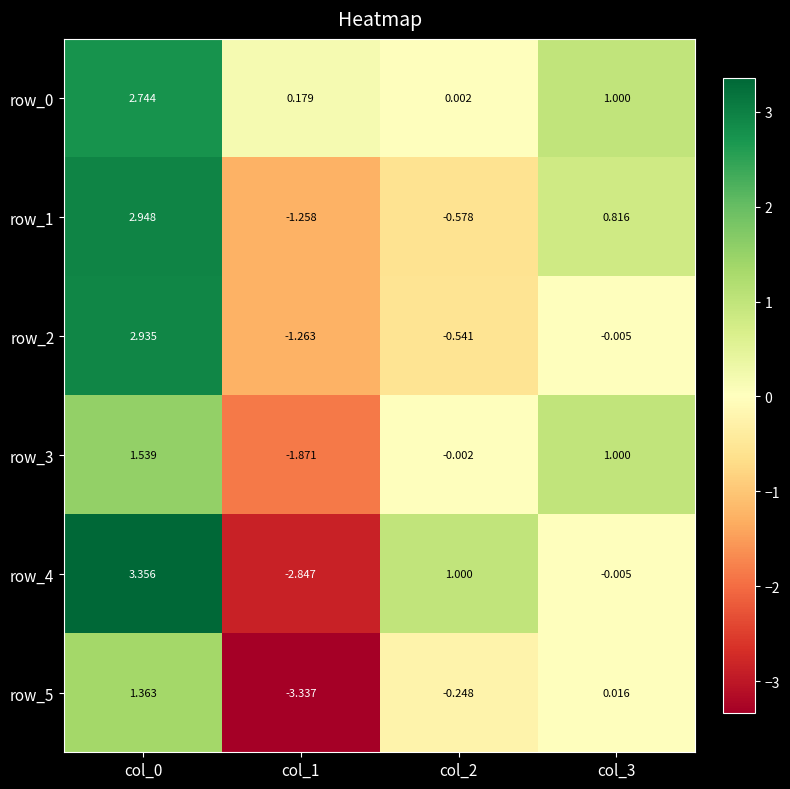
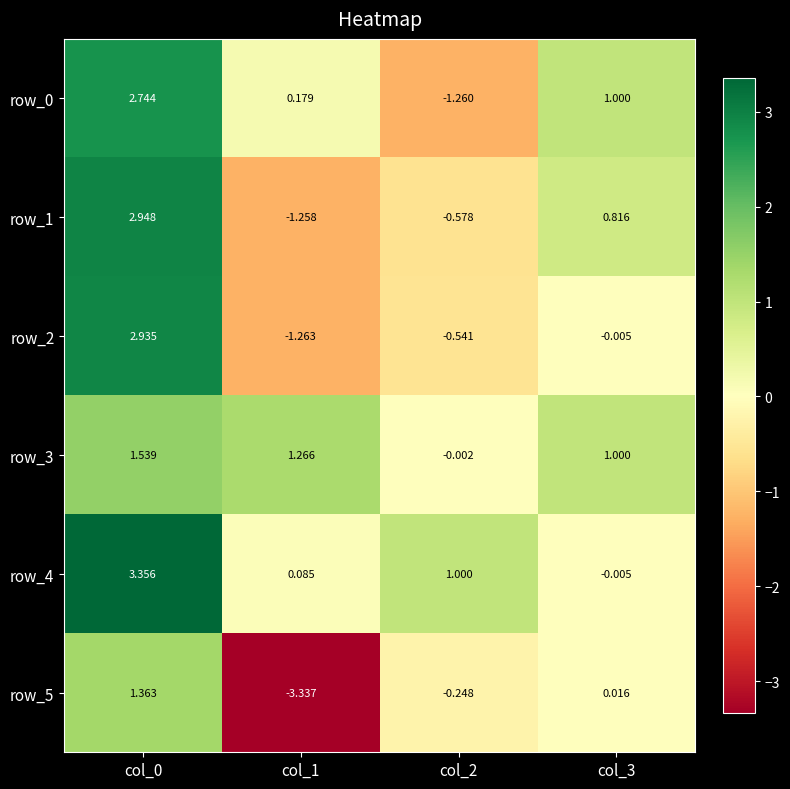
row_0, col_2: 0.002 -> -1.260
row_3, col_1: -1.871 -> 1.266
row_4, col_1: -2.847 -> 0.085
